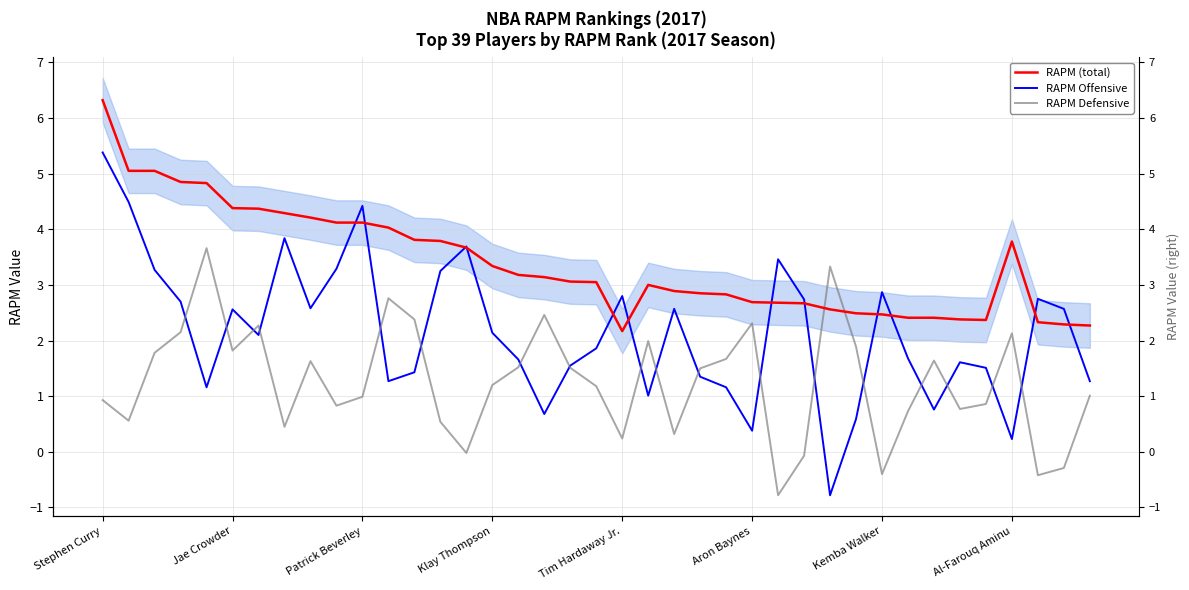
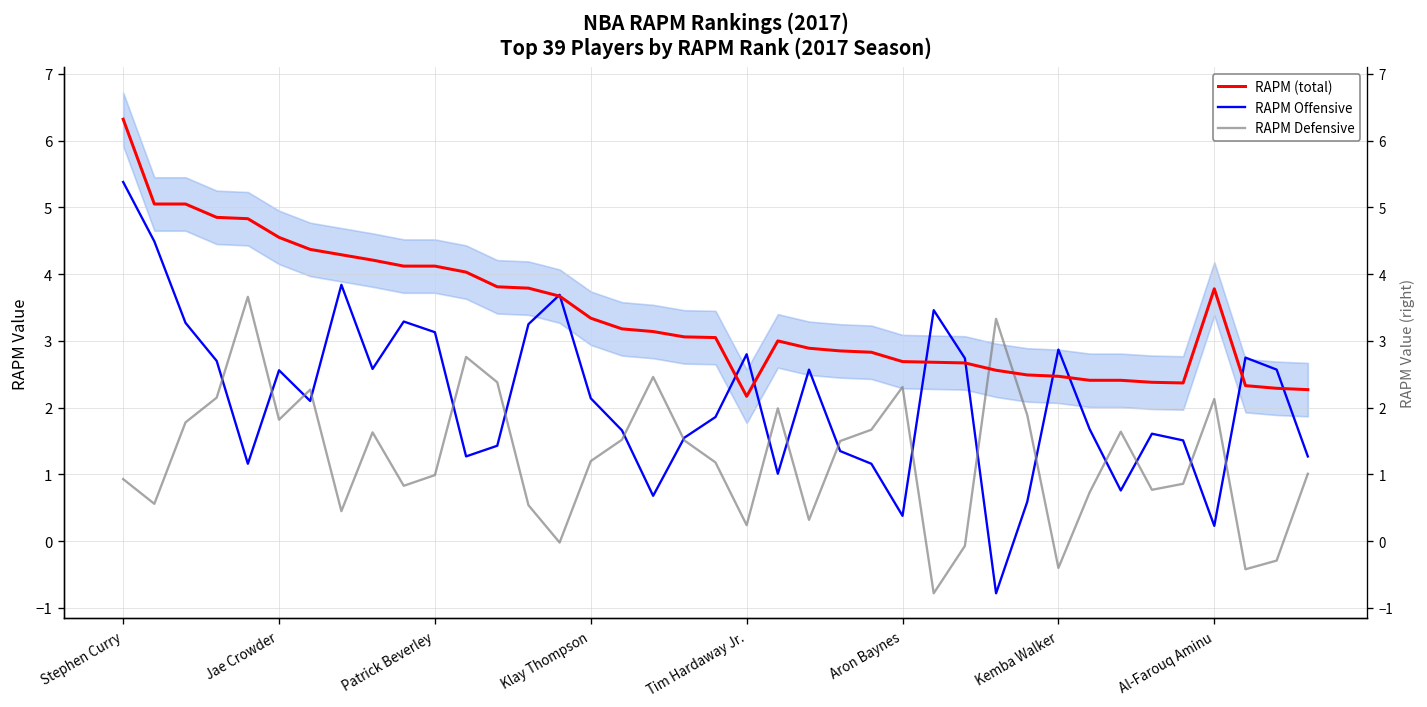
RAPM (total), Jae Crowder: 4.4 -> 4.6
RAPM Offensive, Patrick Beverley: 4.4 -> 3.1
